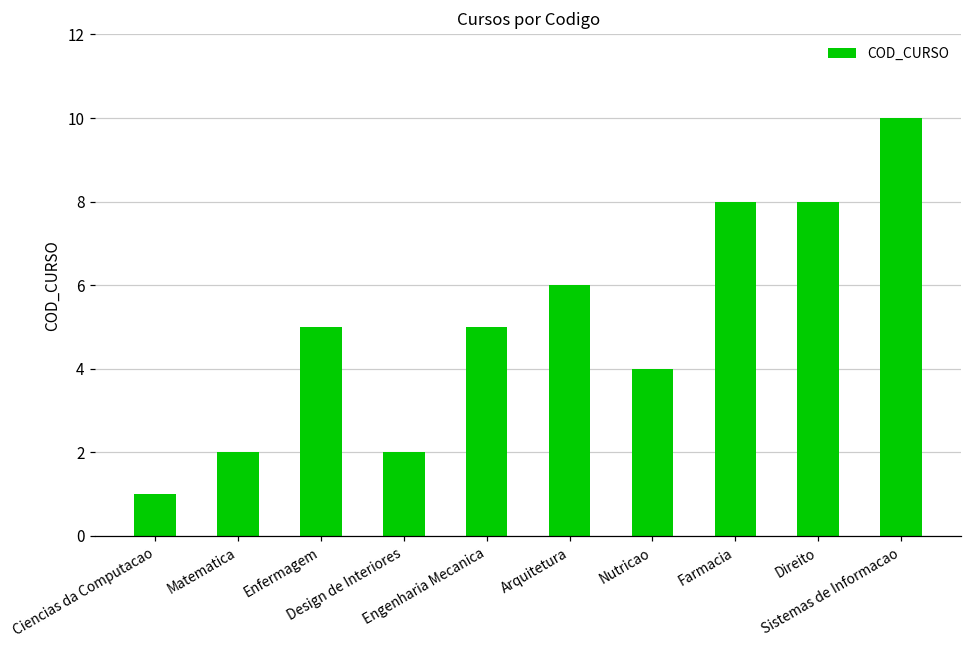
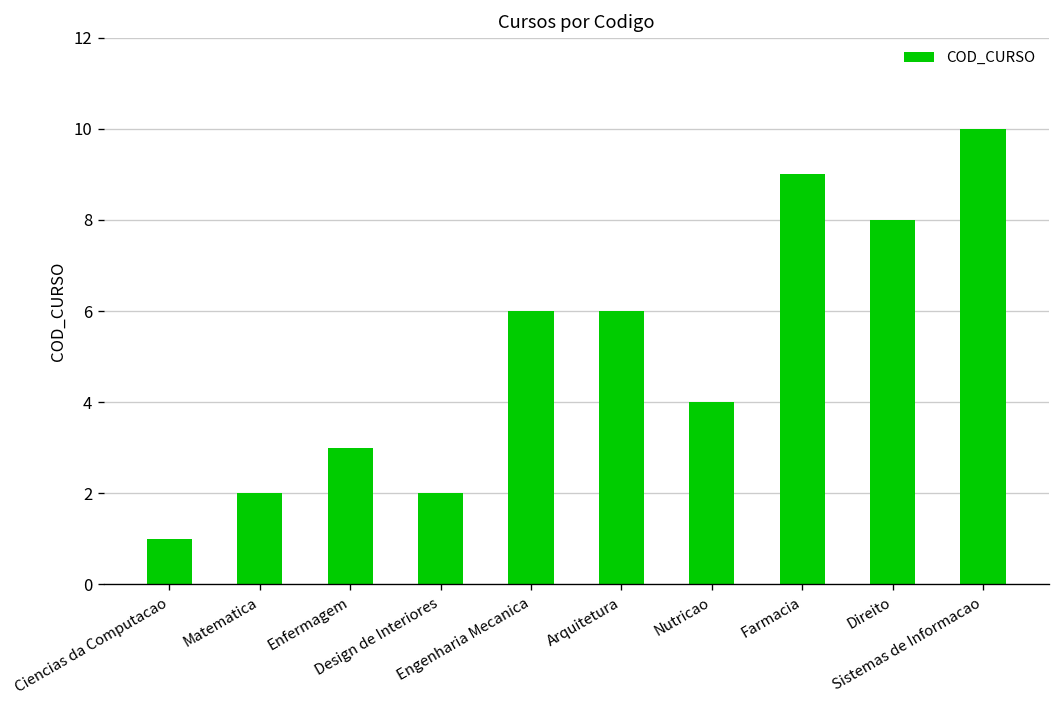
Enfermagem: 5 -> 3
Engenharia Mecanica: 5 -> 6
Farmacia: 8 -> 9
